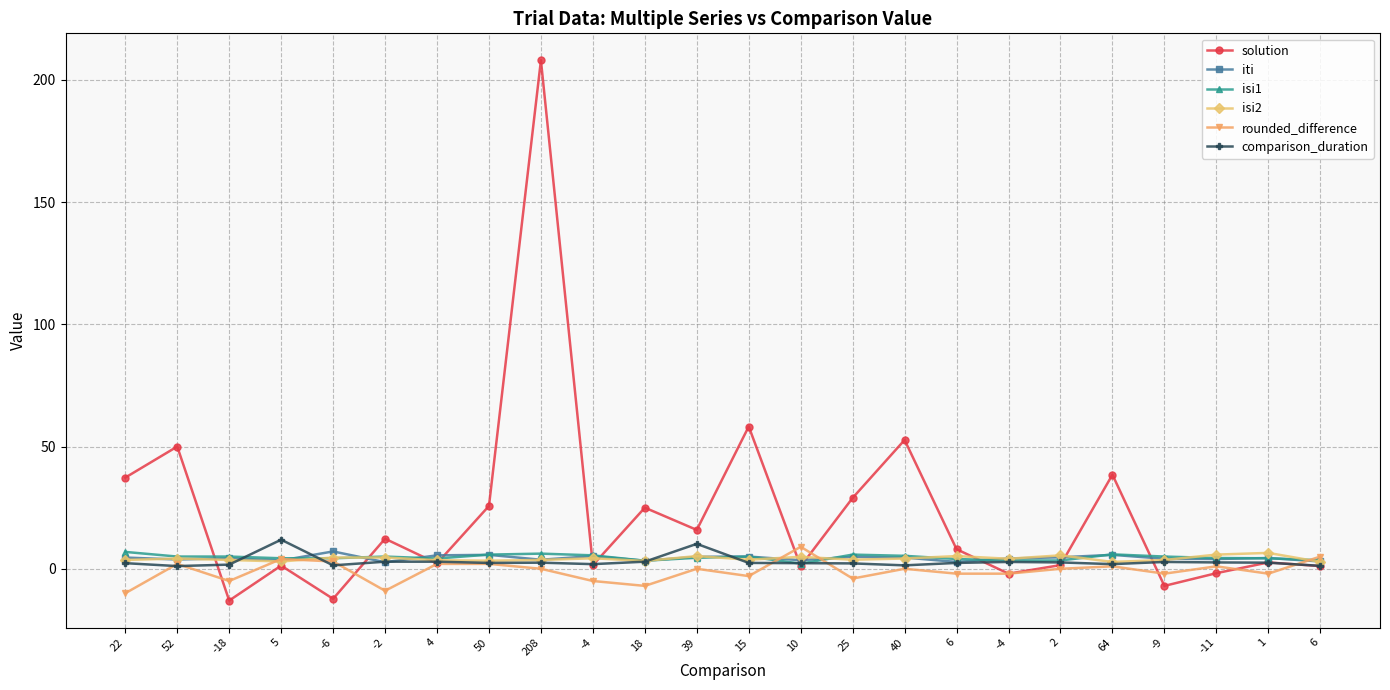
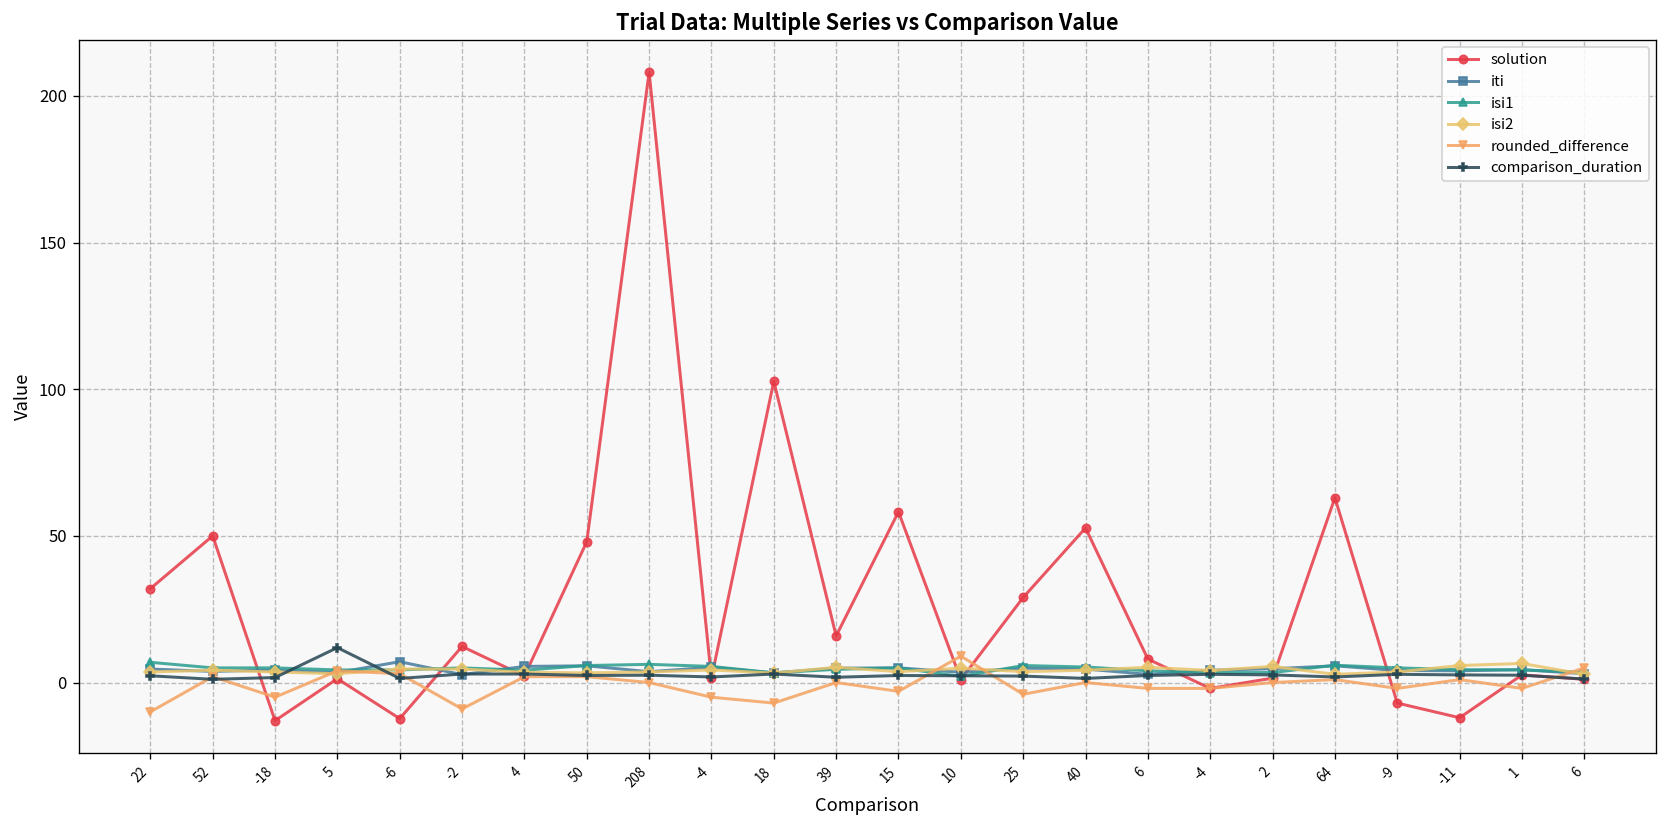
solution, 22: 37 -> 32
solution, 50: 26 -> 48
solution, 18: 25 -> 103
comparison_duration, 39: 10 -> 2
solution, 64: 39 -> 63
solution, -11: -2 -> -12
